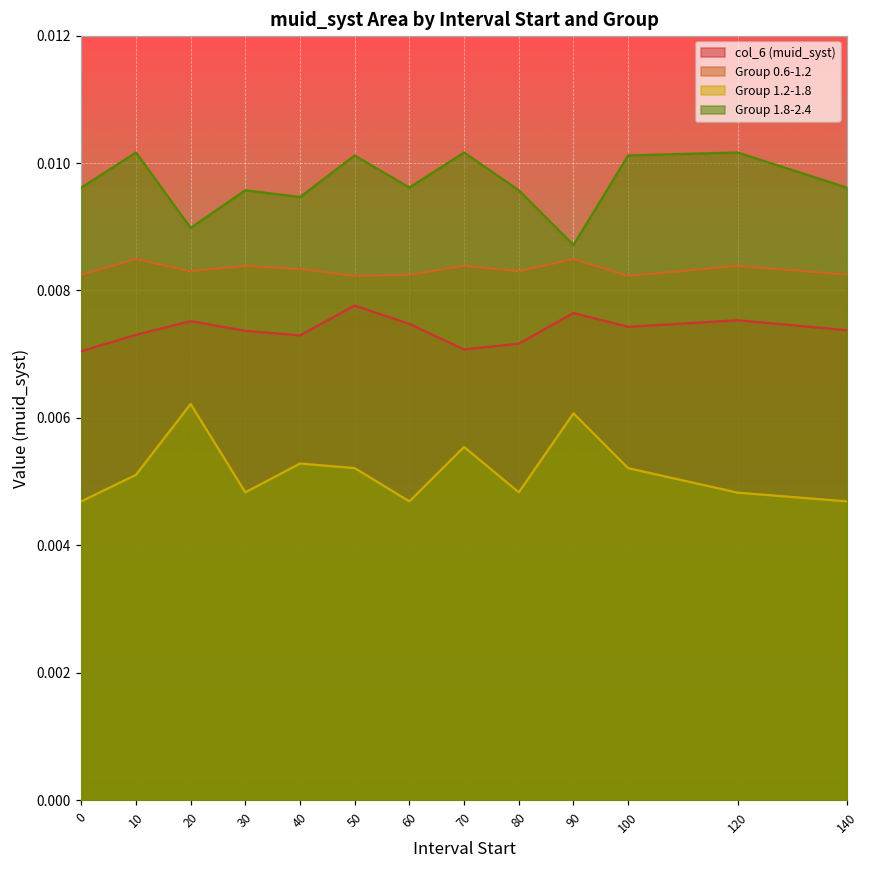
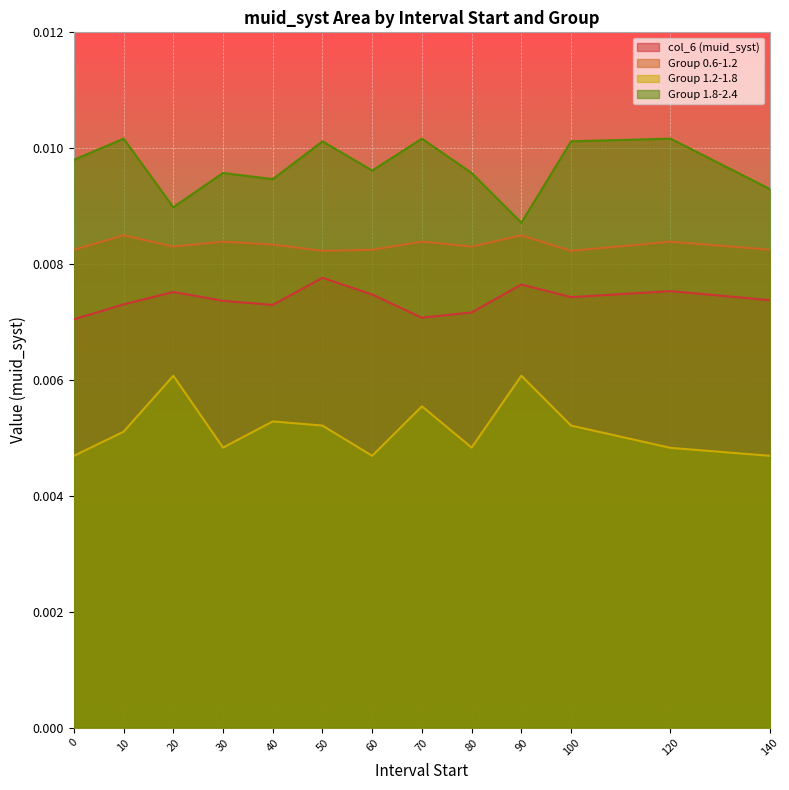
Group 1.8-2.4, 0: 0.0096 -> 0.0098
Group 1.2-1.8, 20: 0.0062 -> 0.0061
Group 1.8-2.4, 140: 0.0096 -> 0.0093
